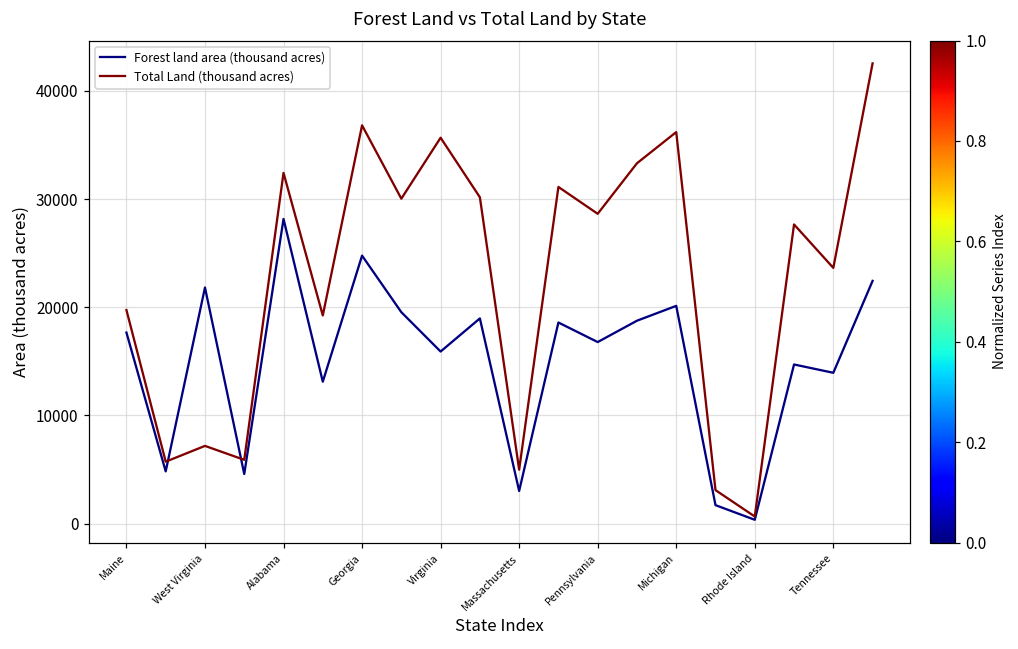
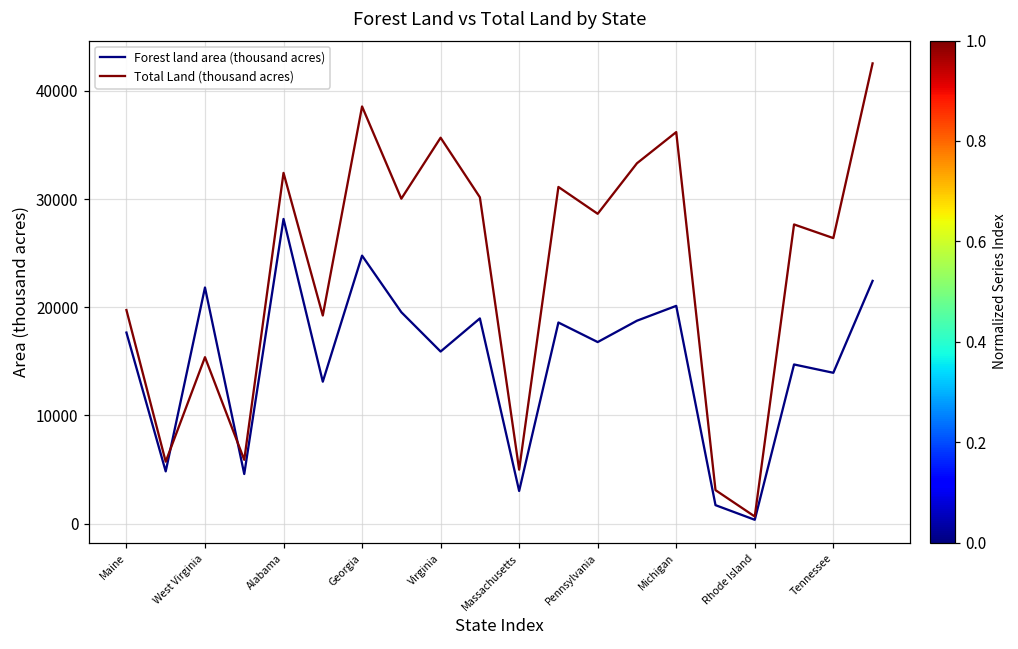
Total Land (thousand acres), West Virginia: 7000 -> 15000
Total Land (thousand acres), Georgia: 37000 -> 39000
Total Land (thousand acres), Tennessee: 24000 -> 26000
